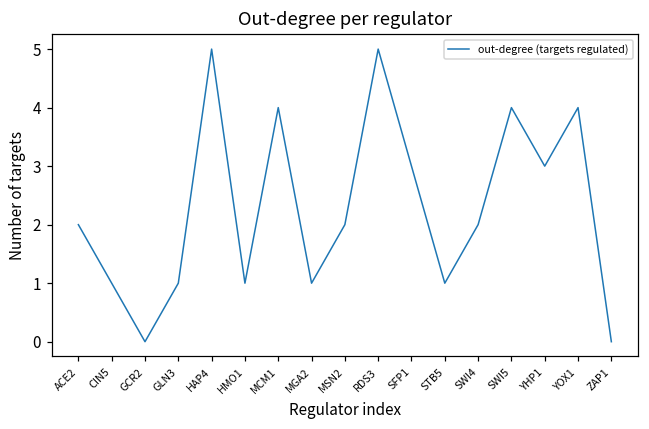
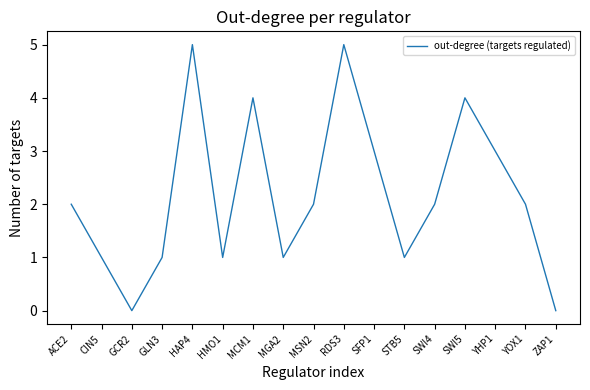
YOX1: 4 -> 2
